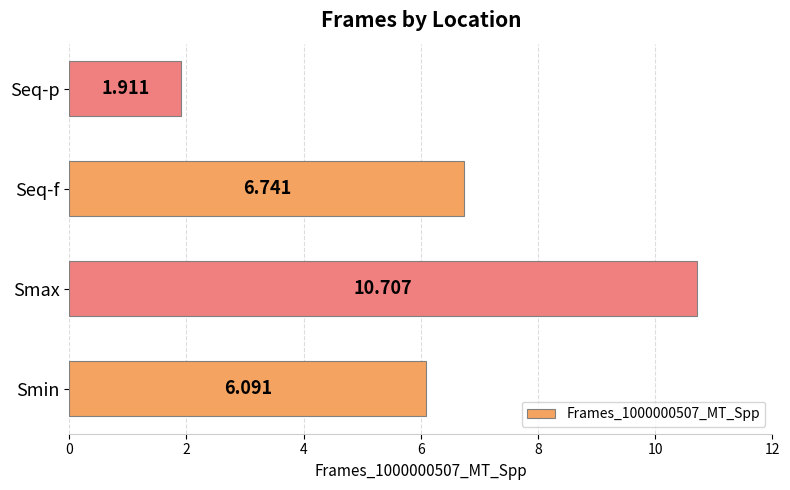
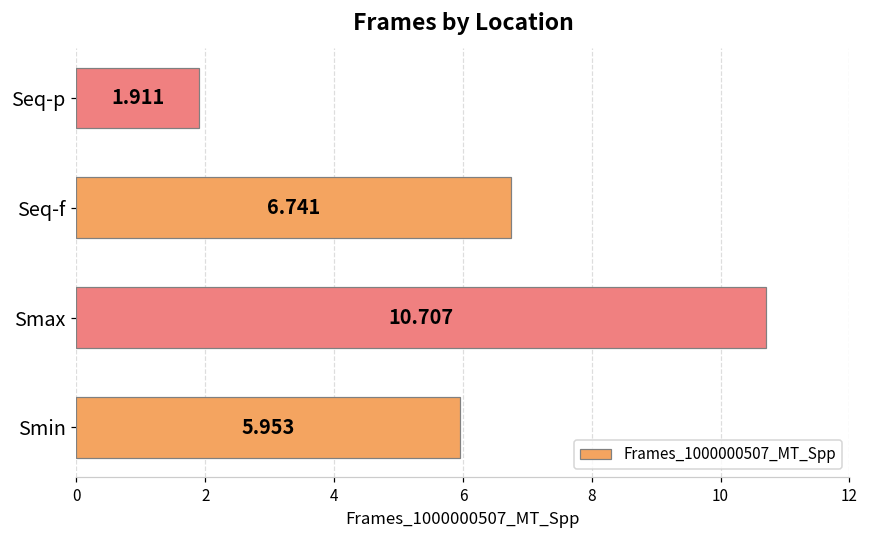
Smin: 6.091 -> 5.953
